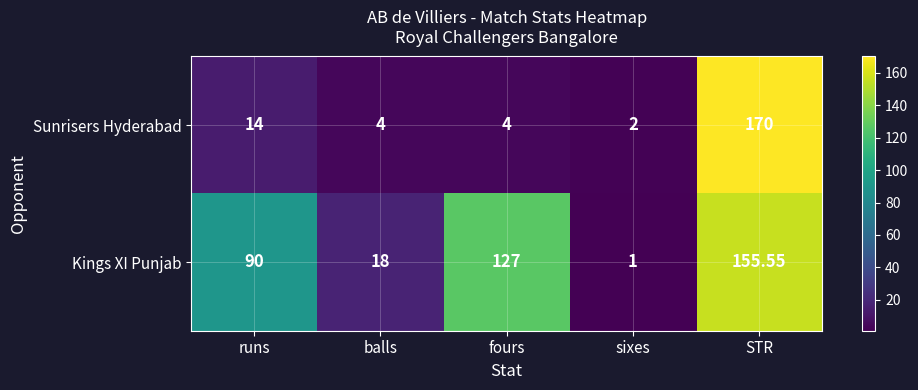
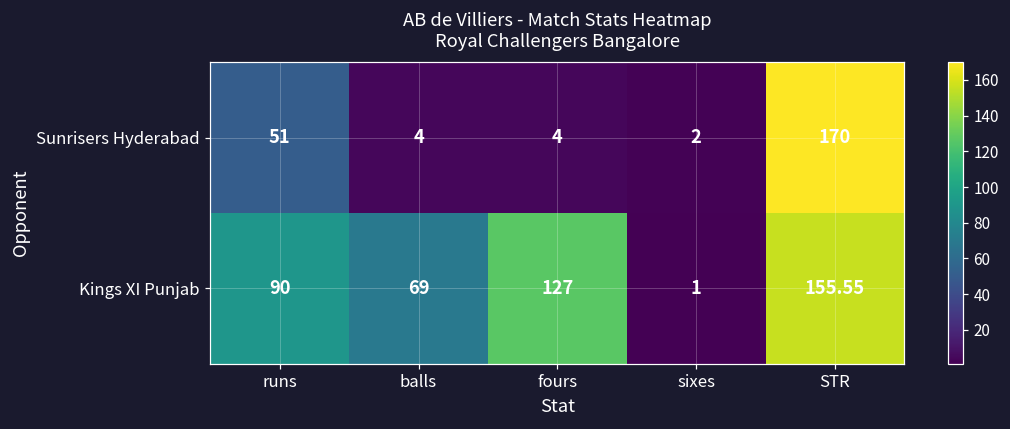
Sunrisers Hyderabad, runs: 14 -> 51
Kings XI Punjab, balls: 18 -> 69
